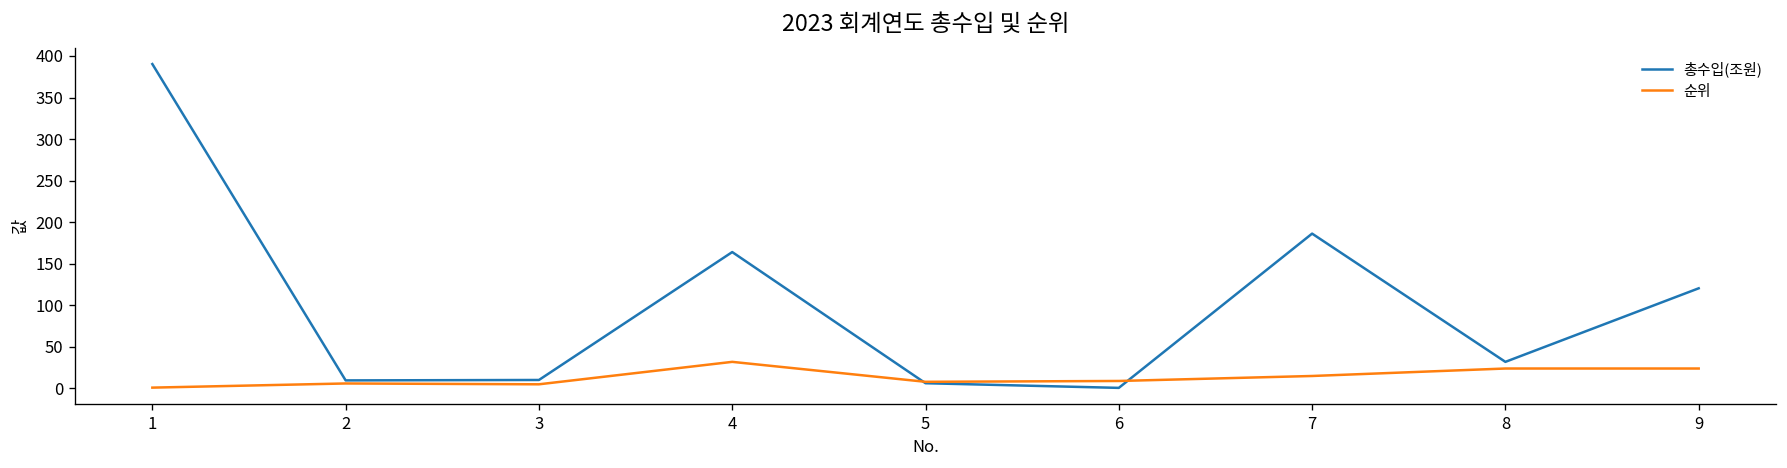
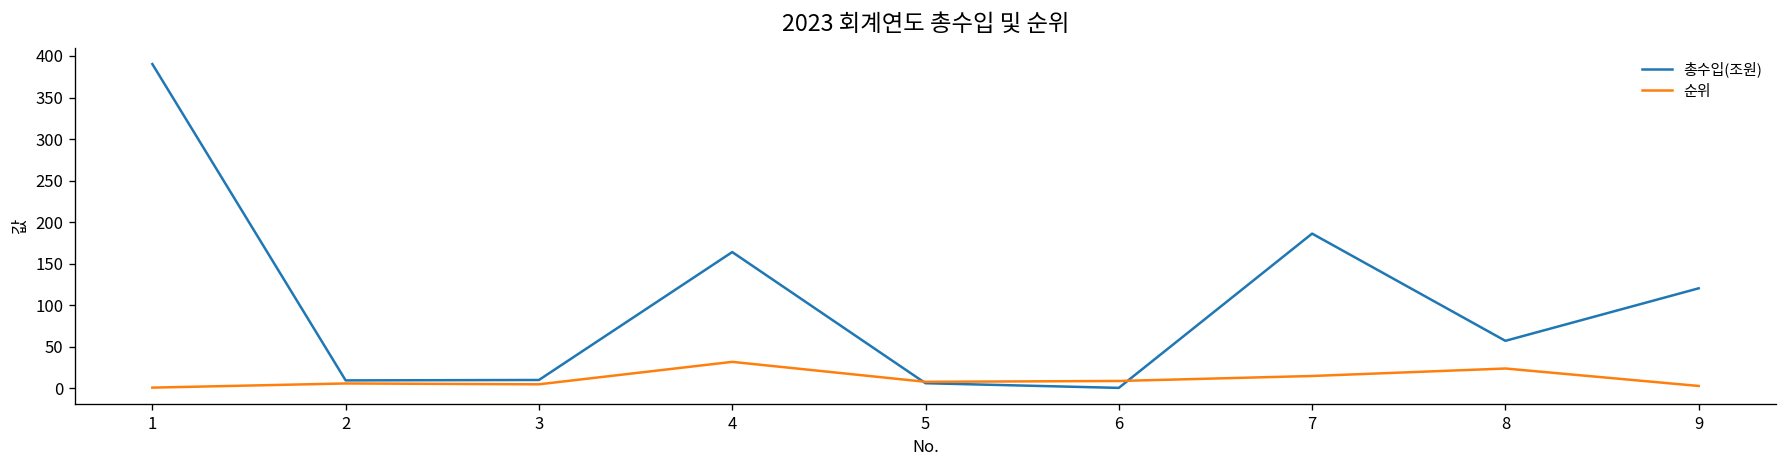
총수입(조원), 8: 30 -> 60
순위, 9: 20 -> 0
